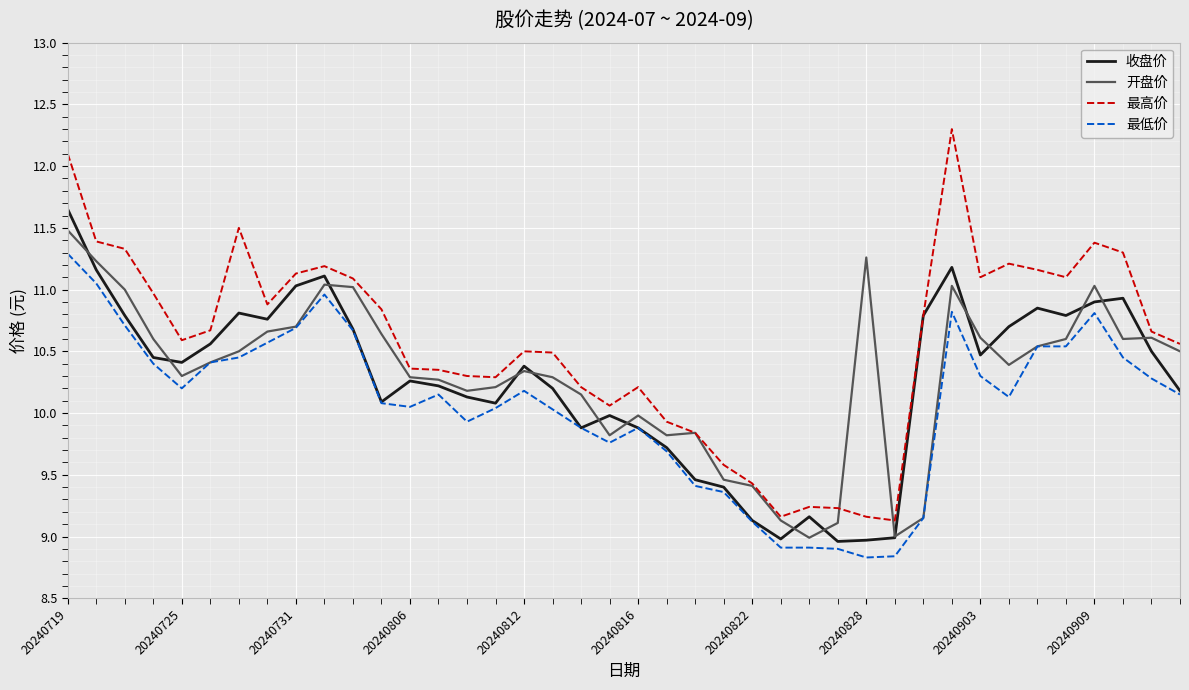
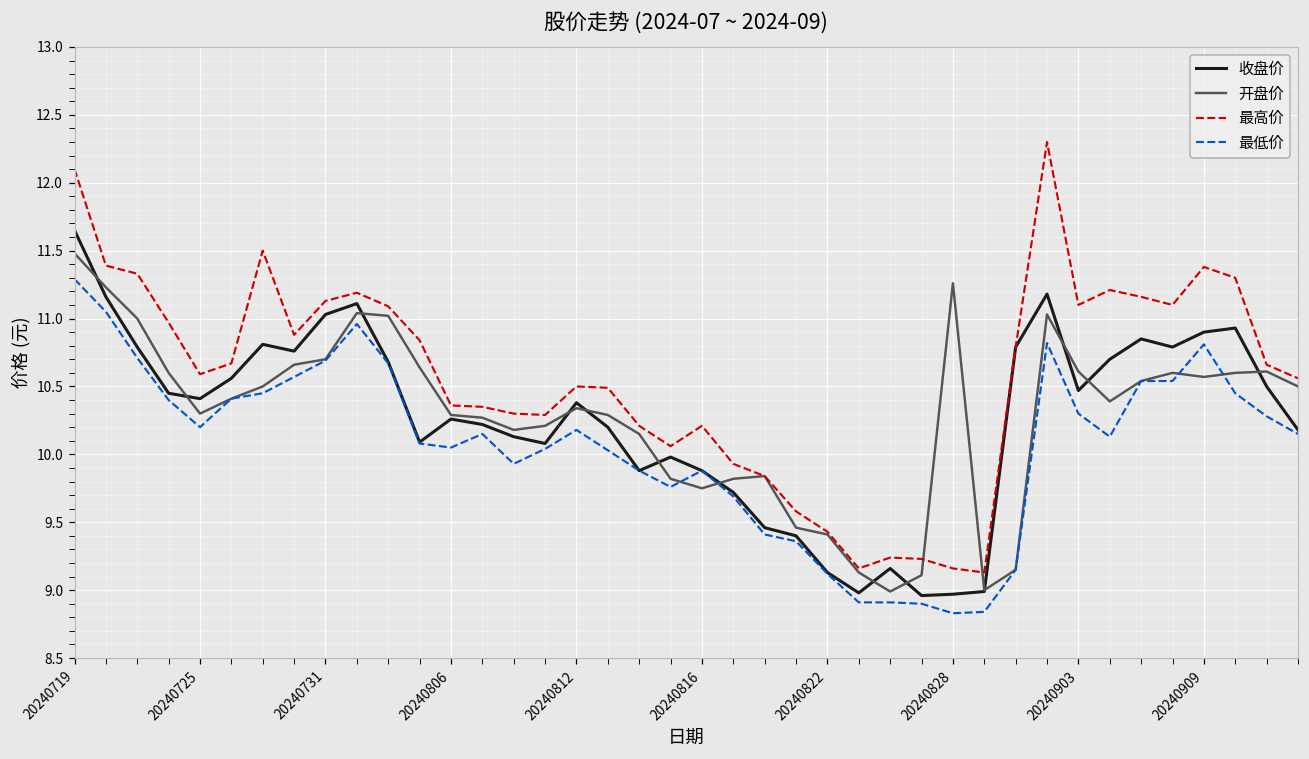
开盘价, 20240816: 9.98 -> 9.75
开盘价, 20240909: 11.03 -> 10.57
